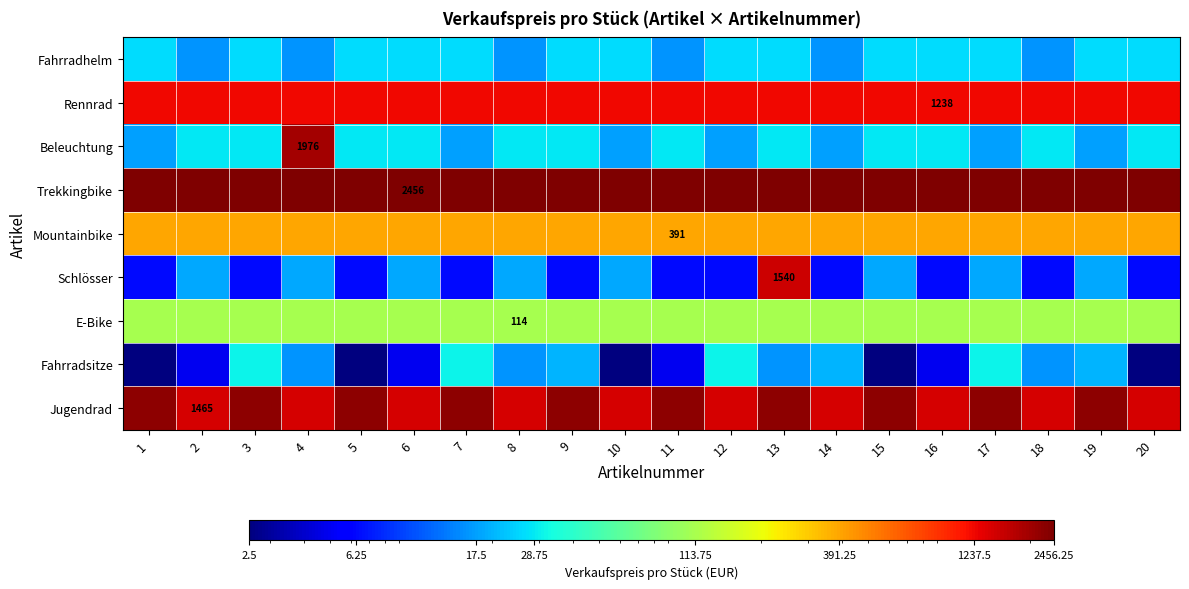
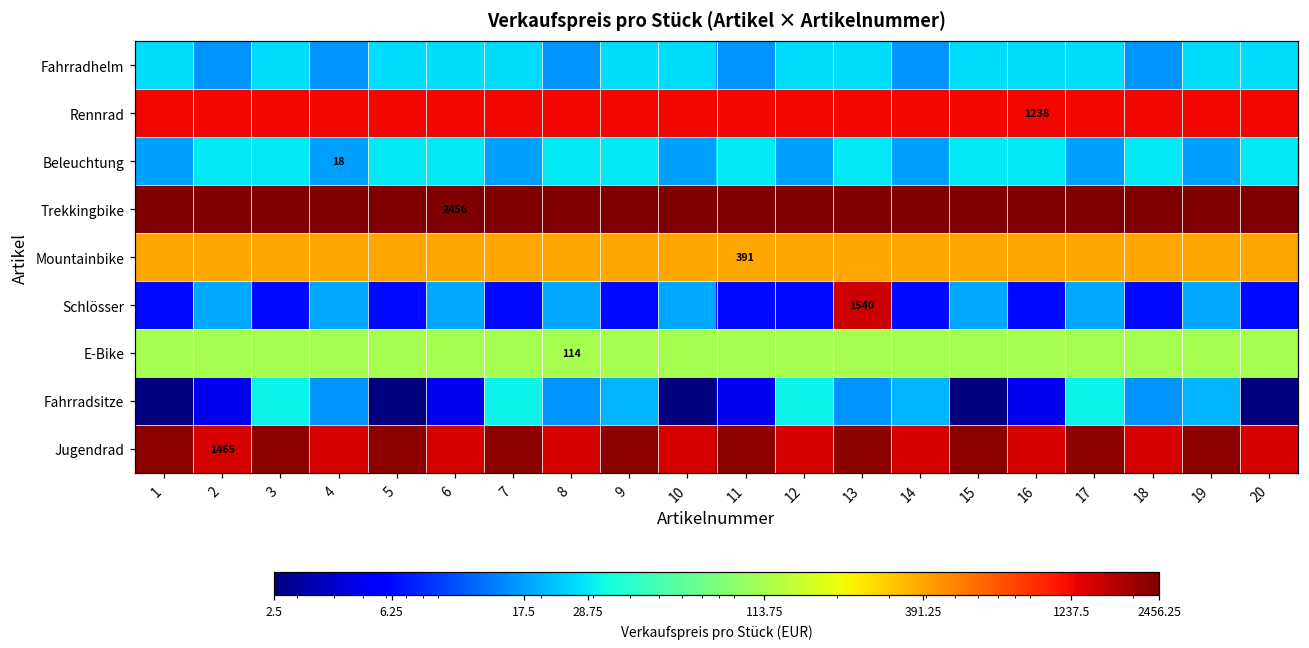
Beleuchtung, 4: 1976 -> 18
